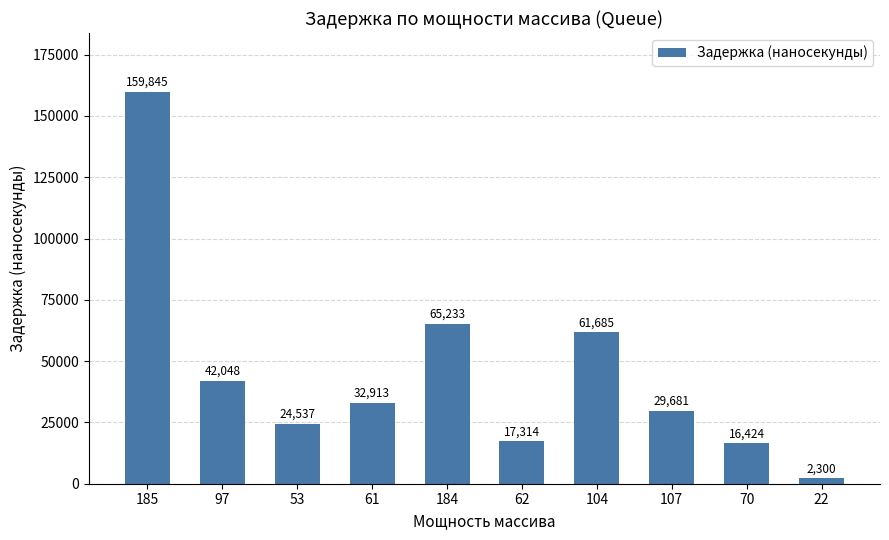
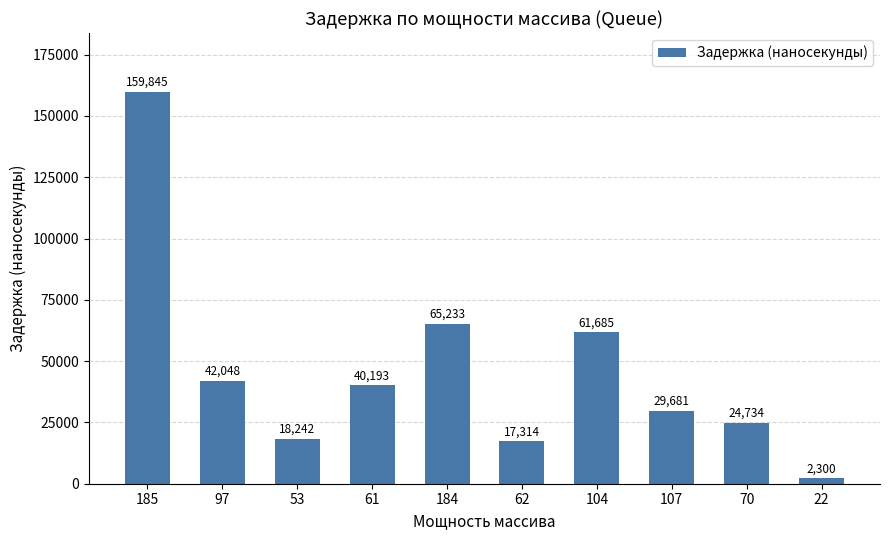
53: 24,537 -> 18,242
61: 32,913 -> 40,193
70: 16,424 -> 24,734
